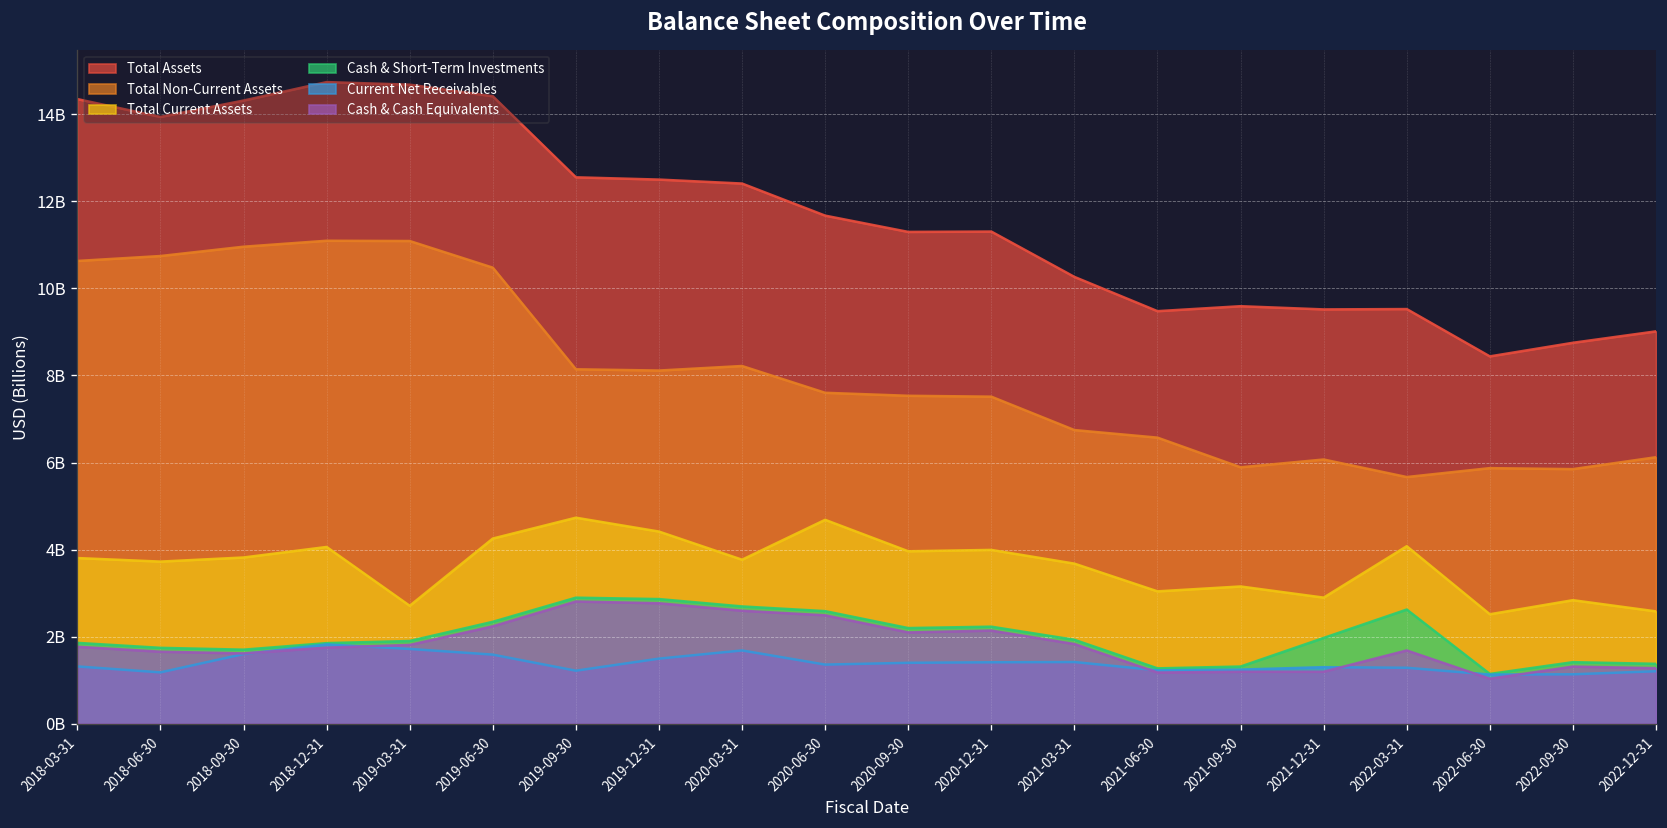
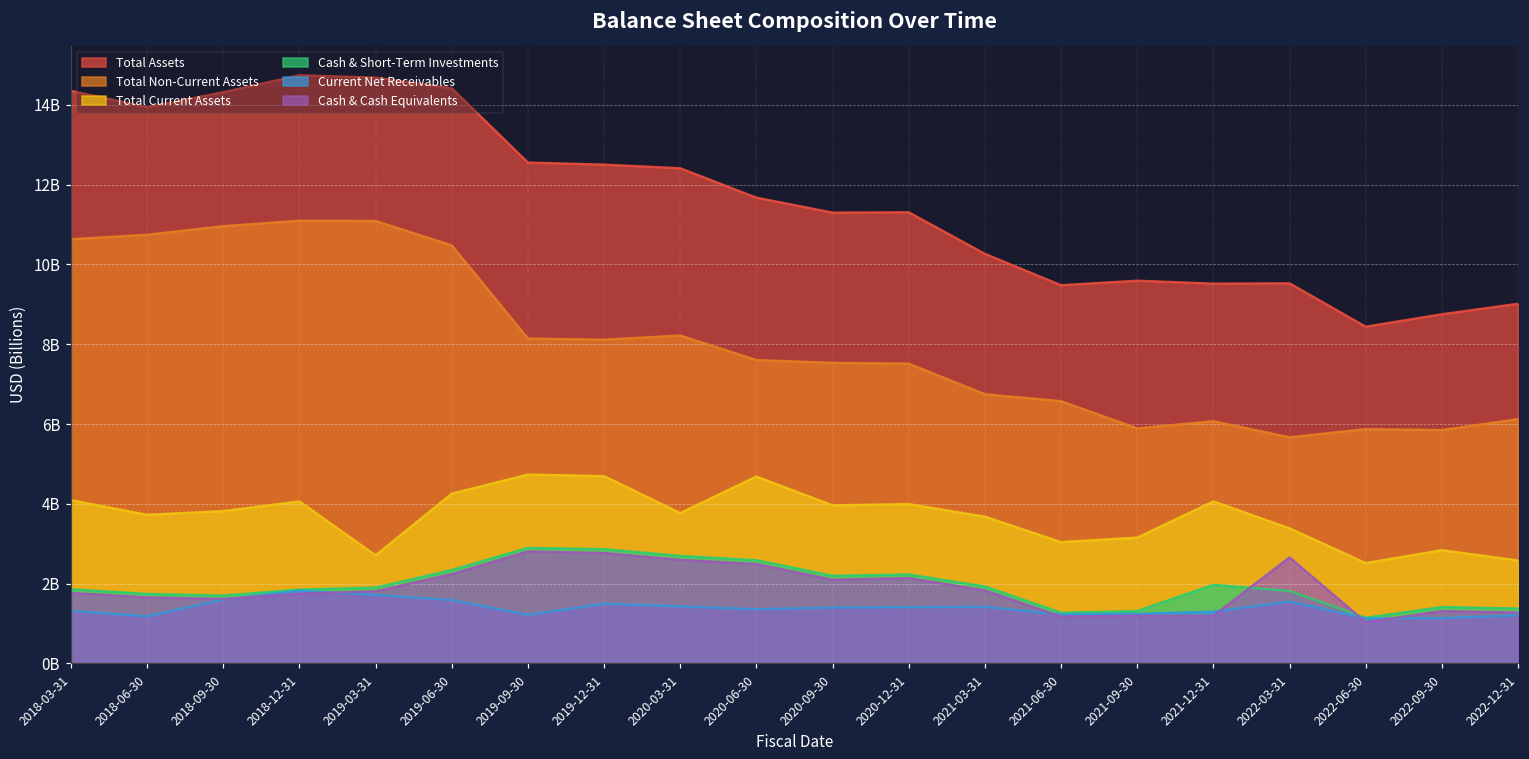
Total Current Assets, 2018-03-31: 3800000000 -> 4100000000
Total Current Assets, 2019-12-31: 4400000000 -> 4700000000
Current Net Receivables, 2020-03-31: 1700000000 -> 1400000000
Total Current Assets, 2021-12-31: 2900000000 -> 4100000000
Total Current Assets, 2022-03-31: 4100000000 -> 3400000000
Cash & Short-Term Investments, 2022-03-31: 2600000000 -> 1800000000
Current Net Receivables, 2022-03-31: 1300000000 -> 1600000000
Cash & Cash Equivalents, 2022-03-31: 1700000000 -> 2700000000
